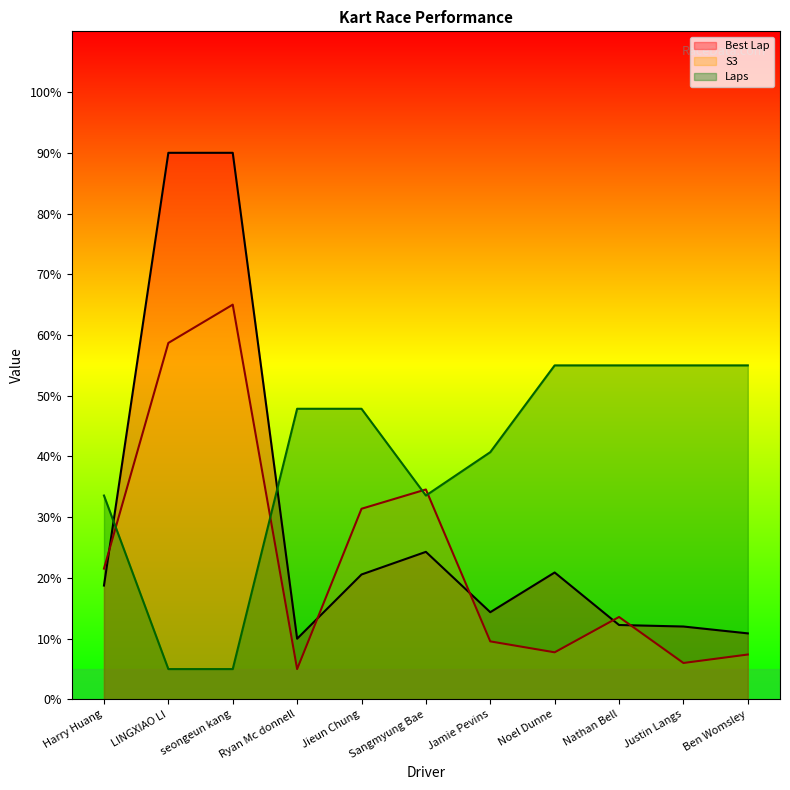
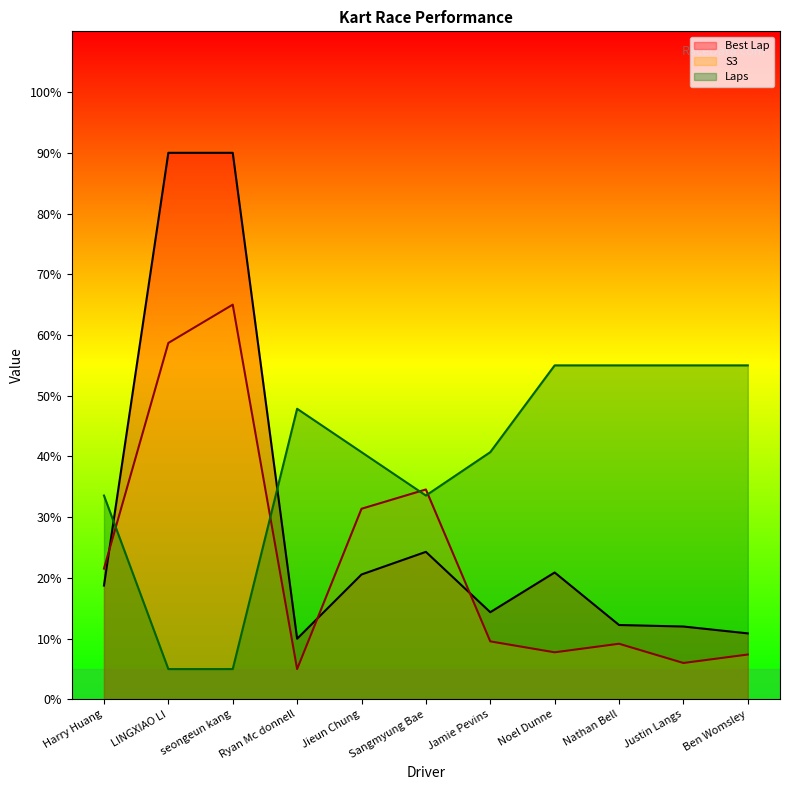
Laps, Jieun Chung: 48% -> 41%
S3, Nathan Bell: 14% -> 9%
